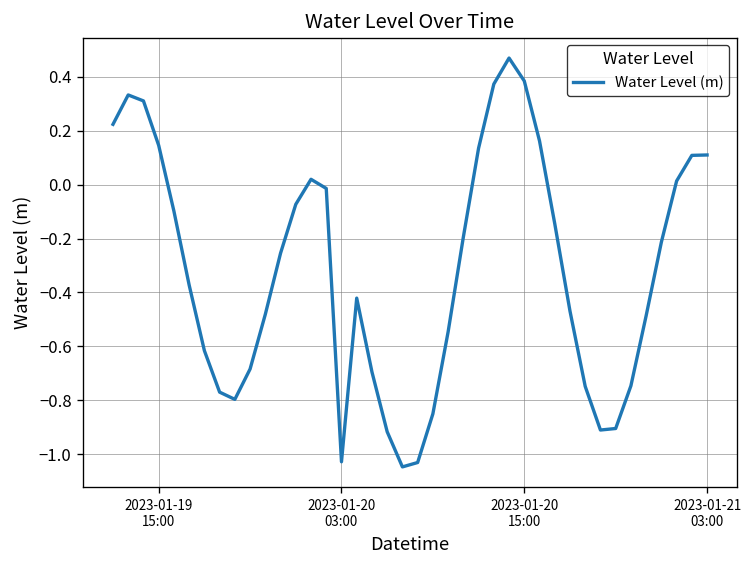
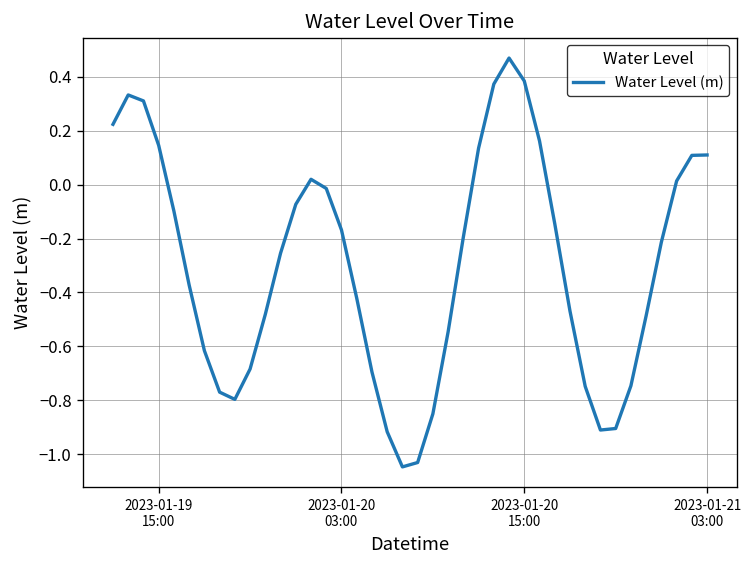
2023-01-20 03:00: -1.03 -> -0.17
